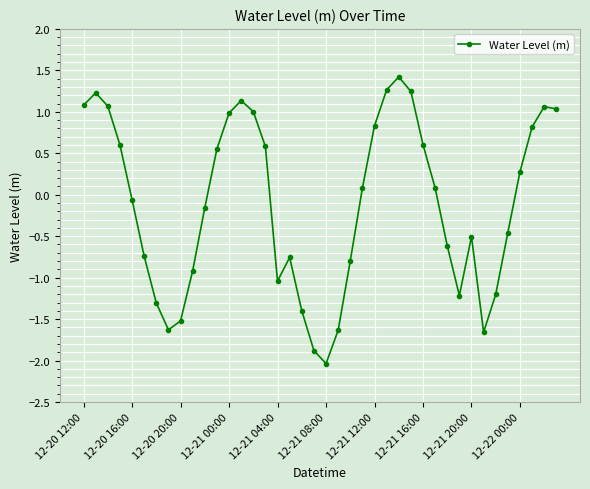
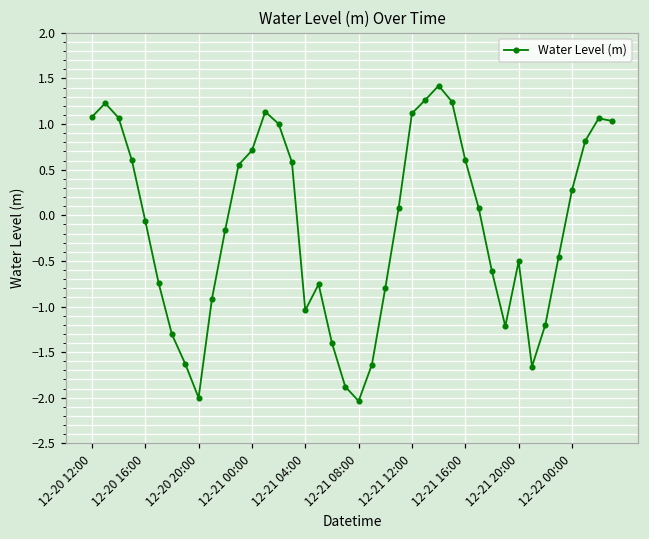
12-20 20:00: -1.5 -> -2.0
12-21 00:00: 1.0 -> 0.7
12-21 12:00: 0.8 -> 1.1
